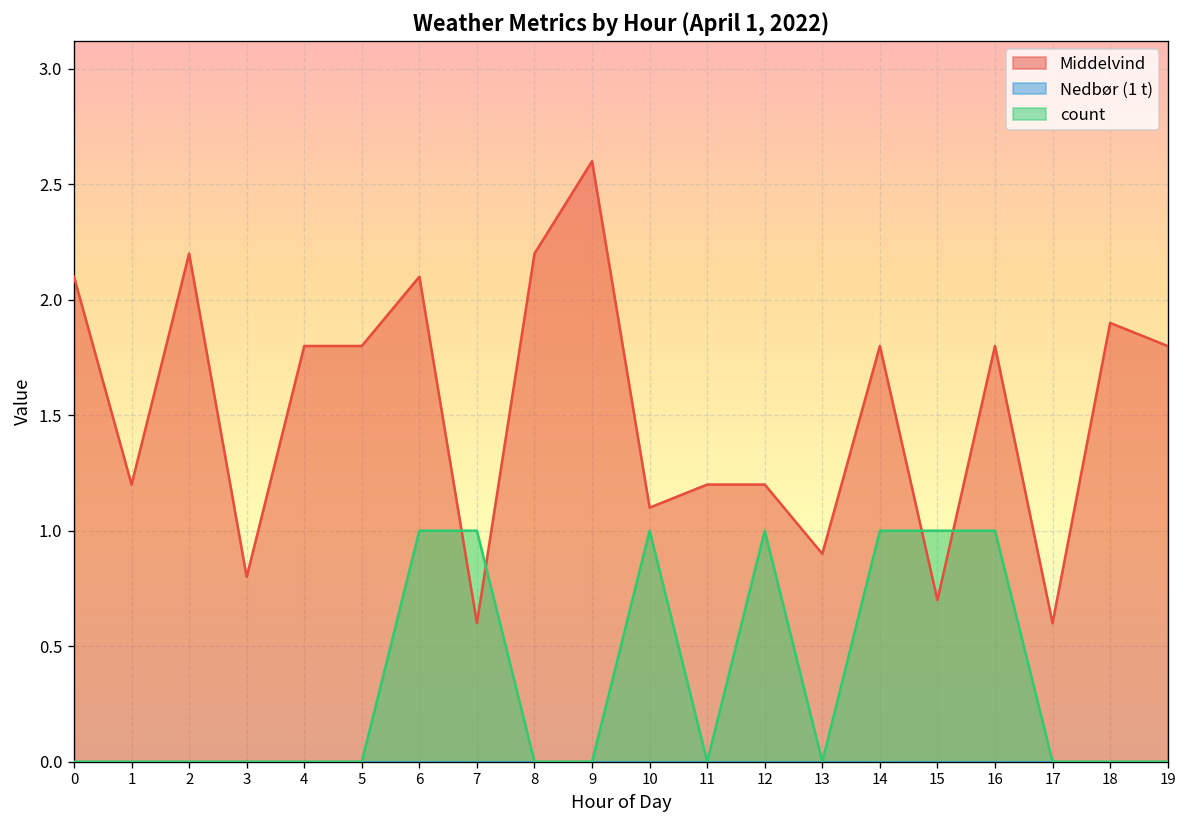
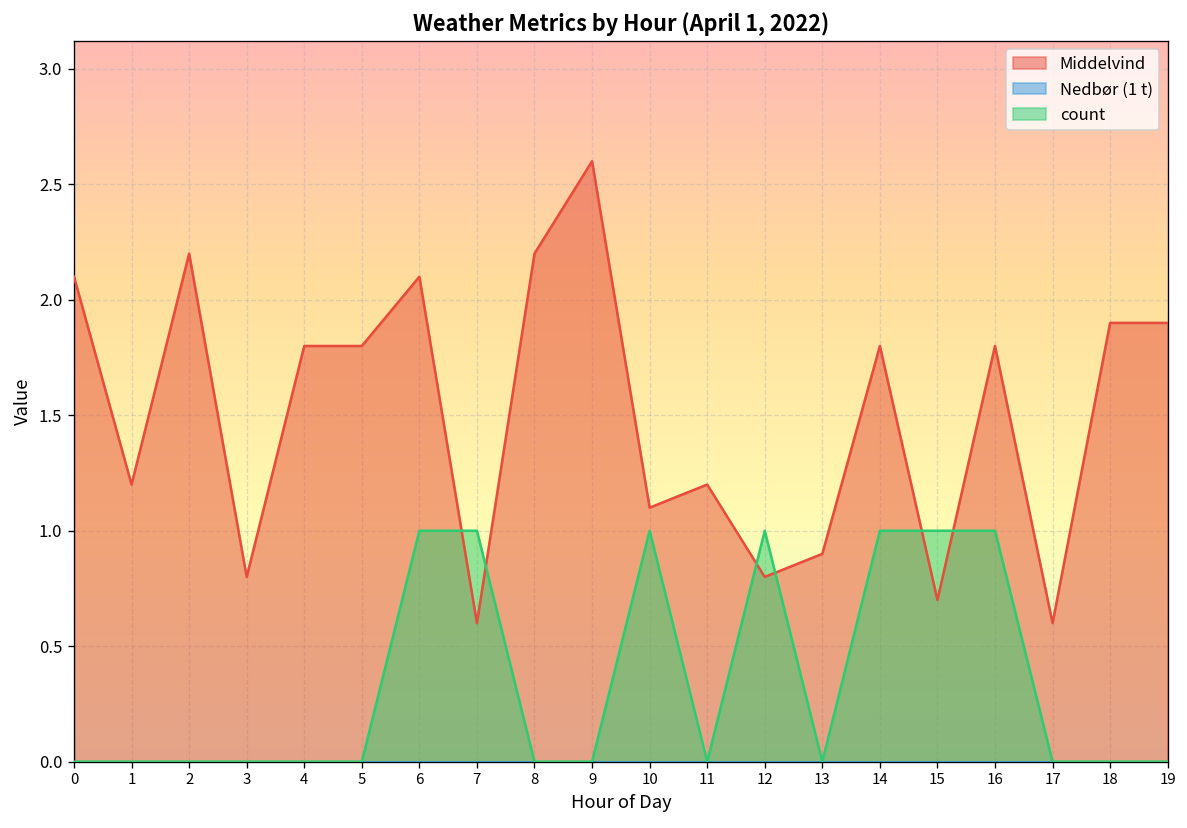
Middelvind, 12: 1.2 -> 0.8
Middelvind, 19: 1.8 -> 1.9
